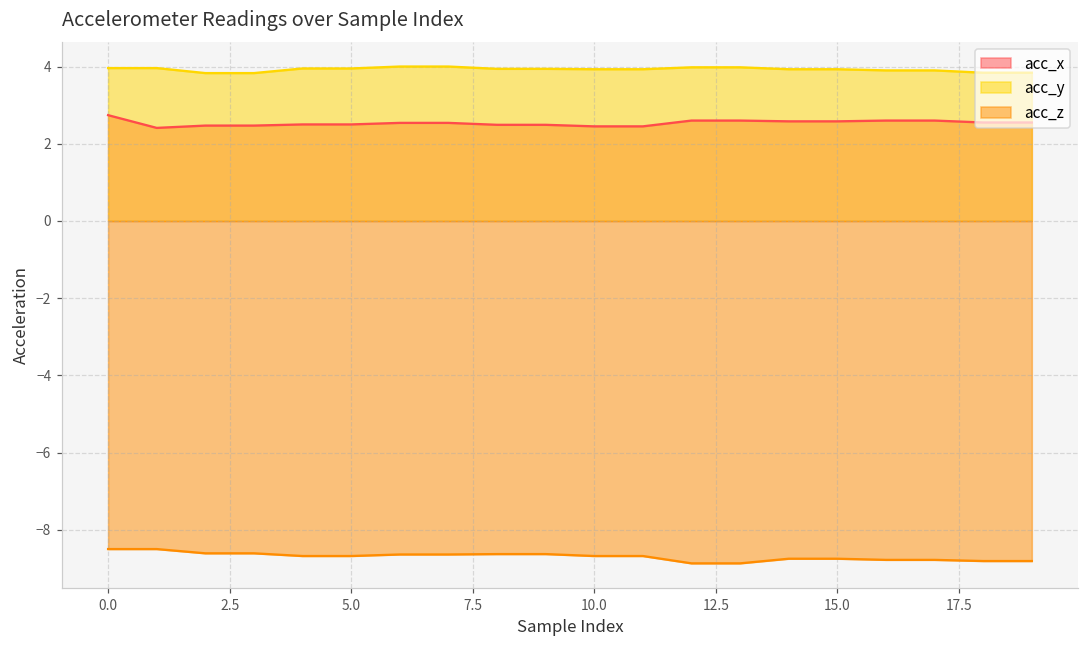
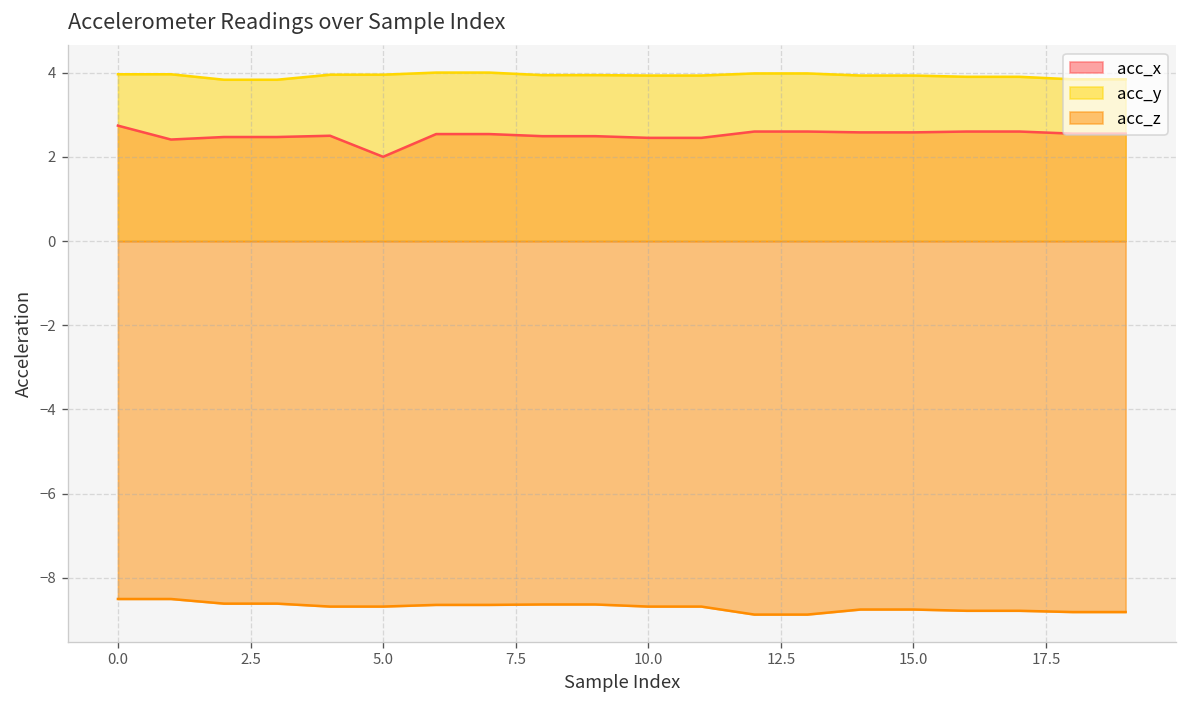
acc_x, 5.0: 2.5 -> 2.0
